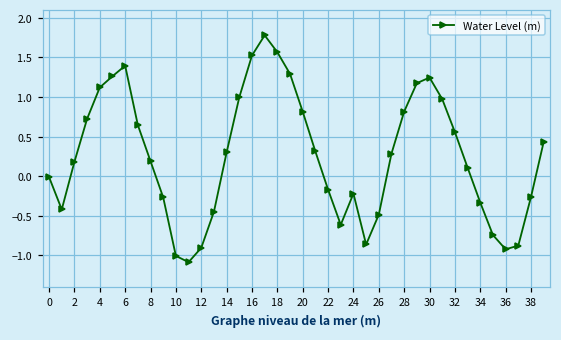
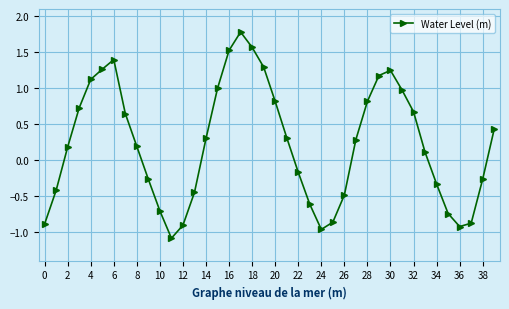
0: 0.0 -> -0.9
10: -1.0 -> -0.7
24: -0.2 -> -1.0
32: 0.6 -> 0.7
